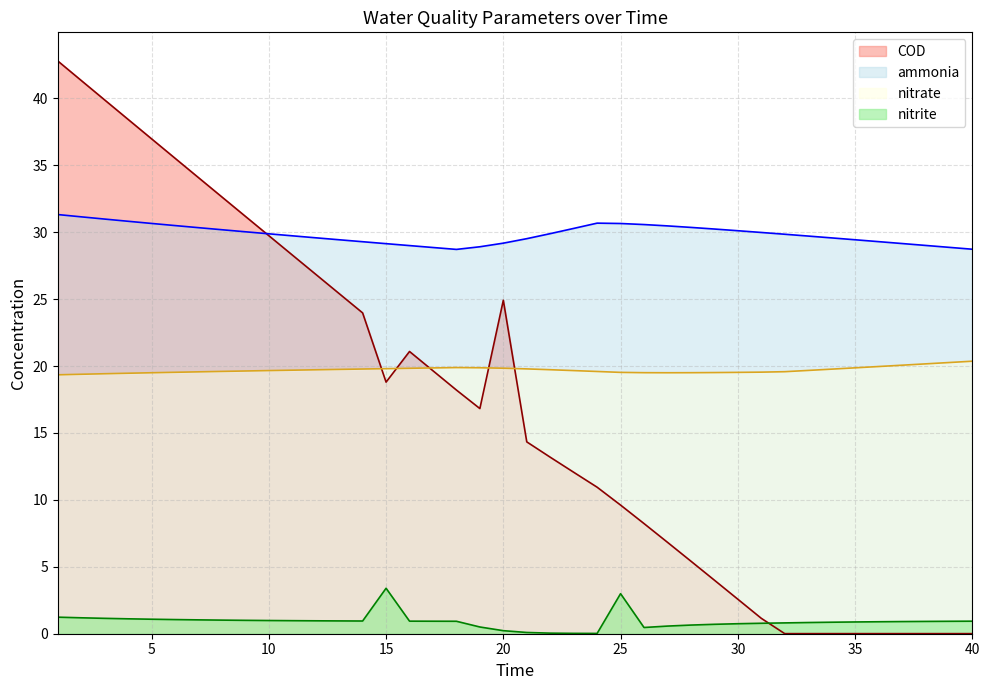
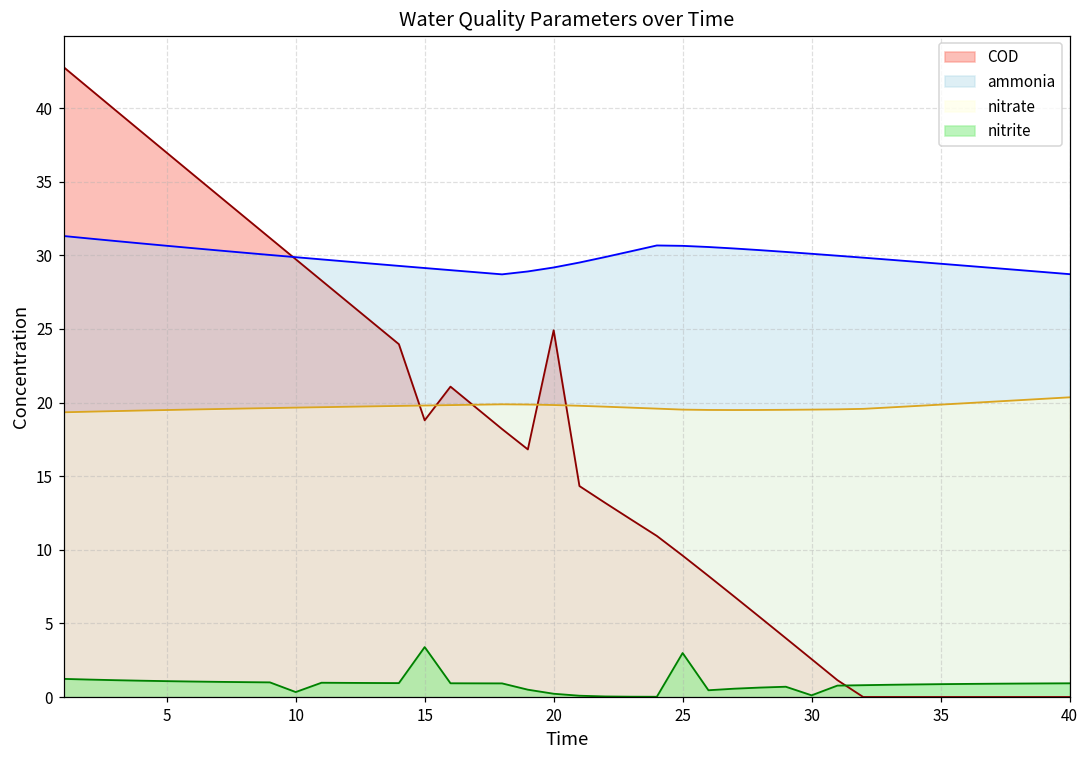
nitrite, 10: 1.0 -> 0.3
nitrite, 30: 0.7 -> 0.1
